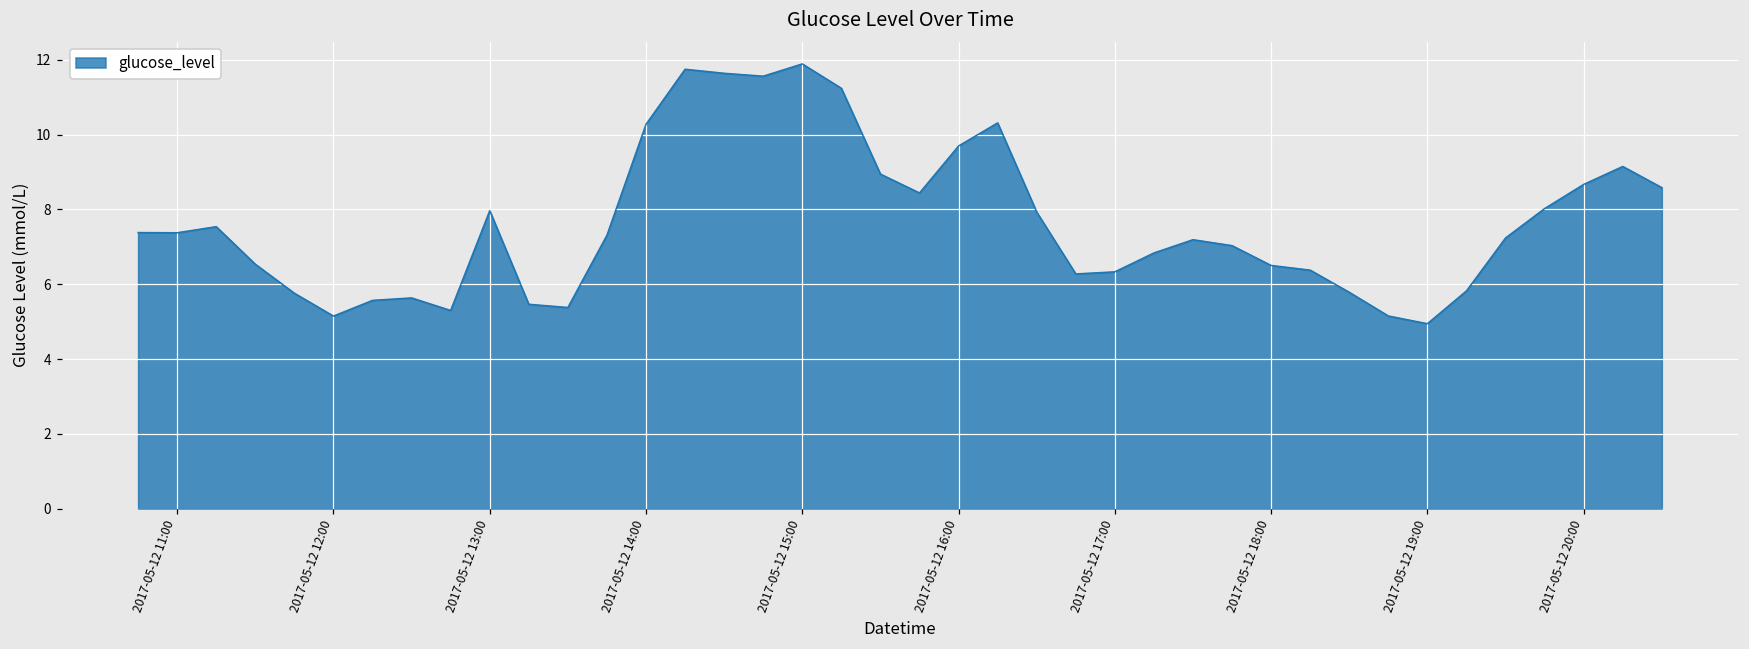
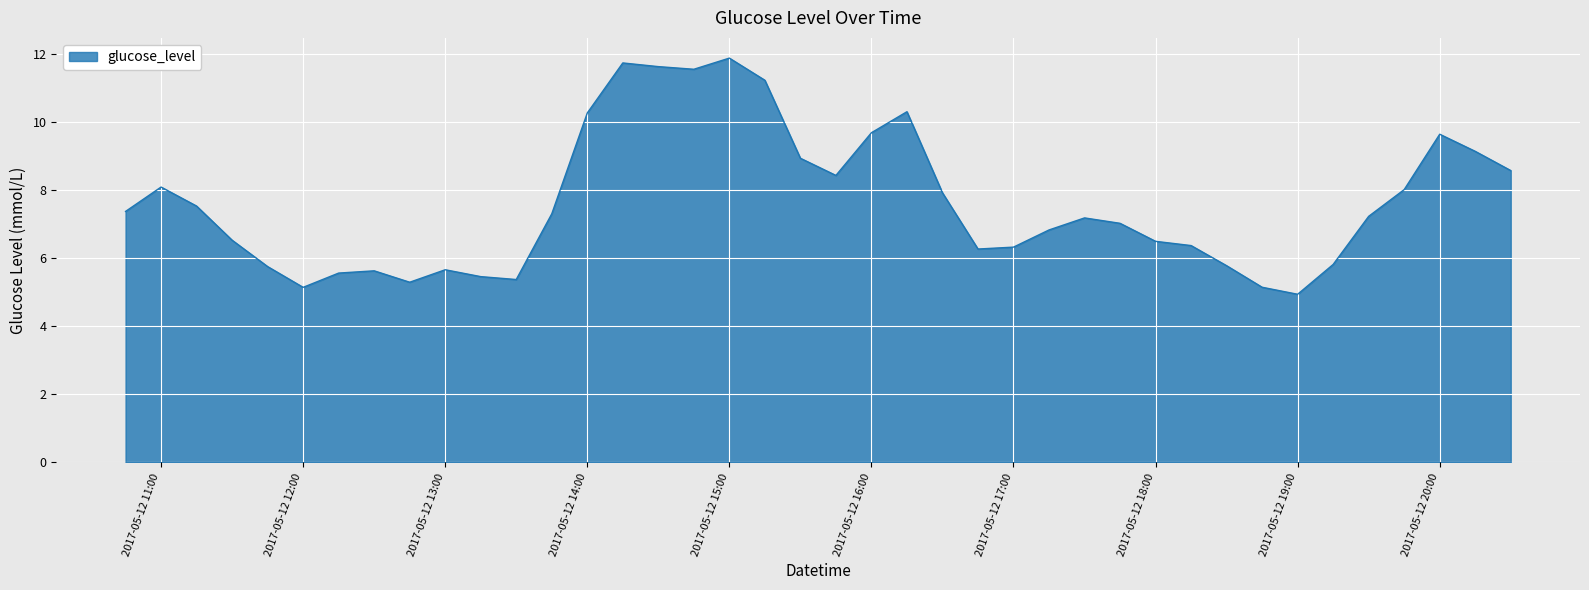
2017-05-12 11:00: 7.4 -> 8.1
2017-05-12 13:00: 8.0 -> 5.7
2017-05-12 20:00: 8.7 -> 9.7
